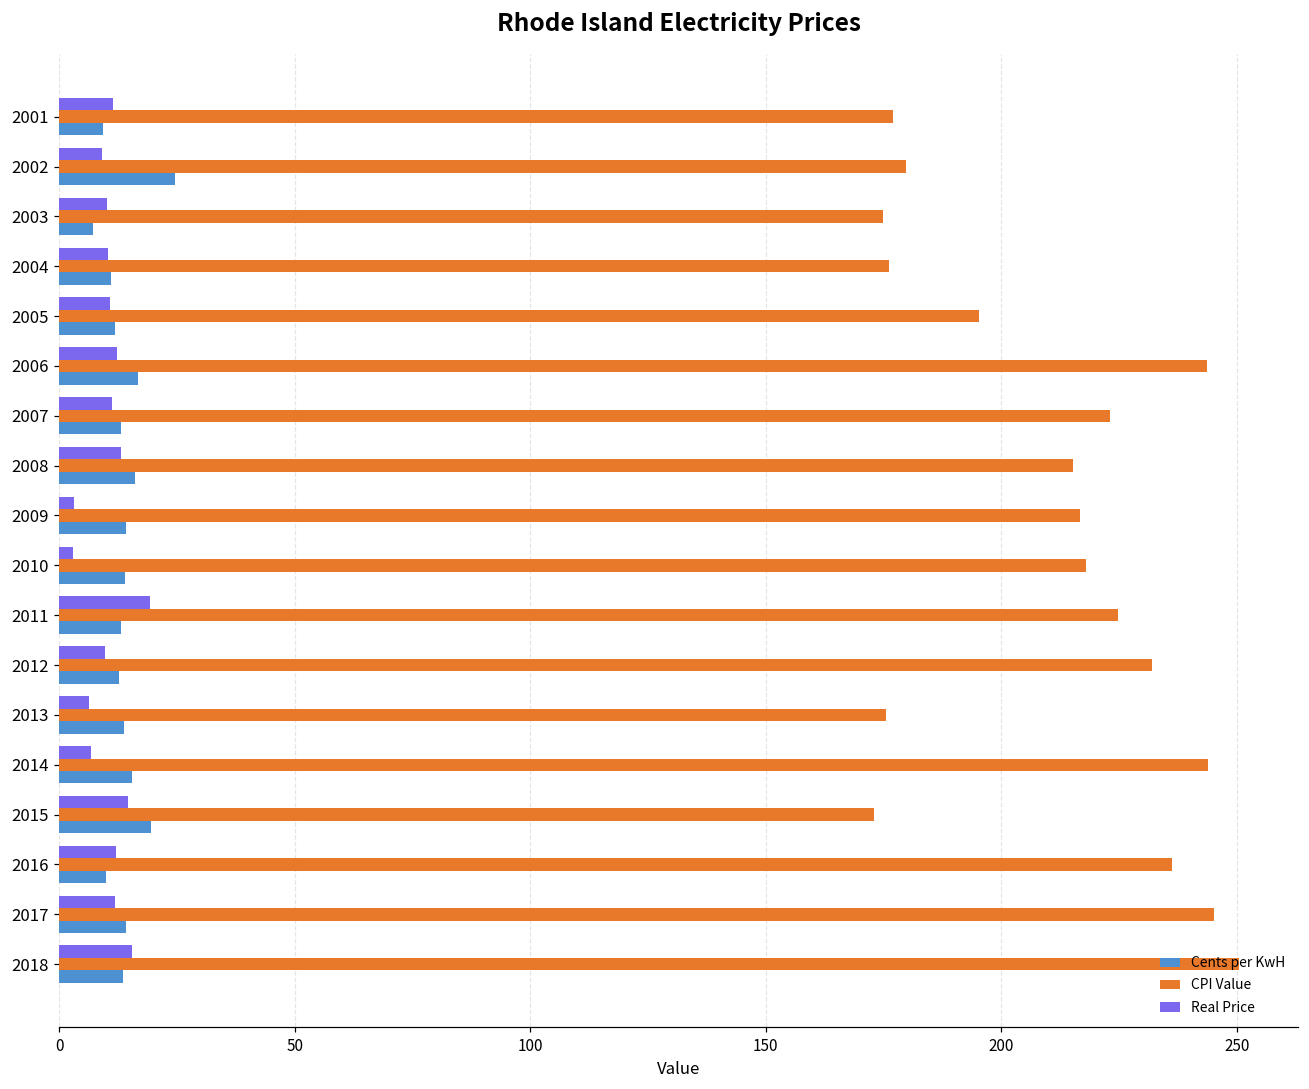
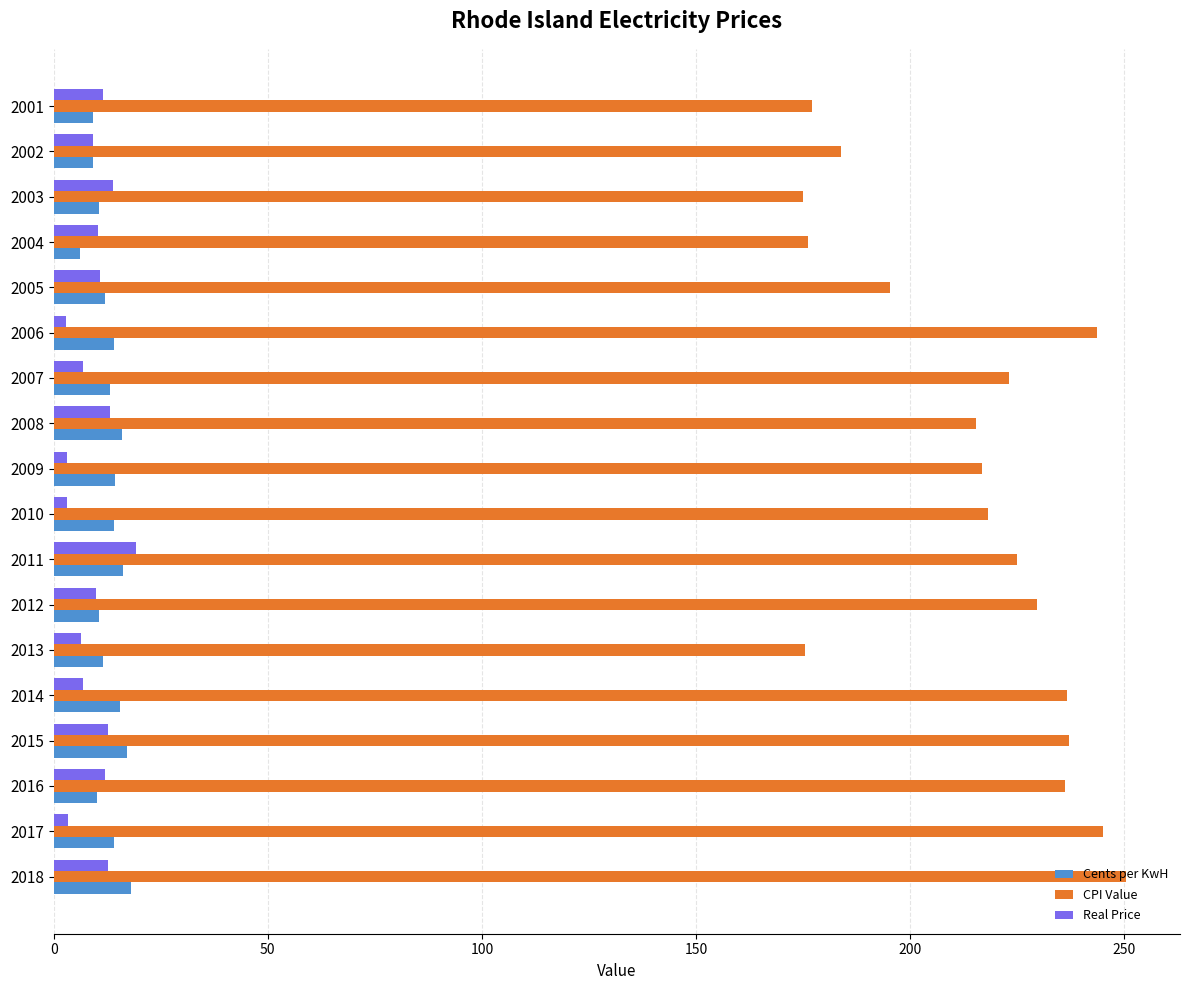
CPI Value, 2002: 180 -> 184
Cents per KwH, 2002: 25 -> 9
Real Price, 2003: 10 -> 14
Cents per KwH, 2003: 7 -> 10
Cents per KwH, 2004: 11 -> 6
Real Price, 2006: 12 -> 3
Cents per KwH, 2006: 17 -> 14
Real Price, 2007: 11 -> 7
Cents per KwH, 2011: 13 -> 16
CPI Value, 2012: 232 -> 230
Cents per KwH, 2012: 13 -> 10
Cents per KwH, 2013: 14 -> 12
CPI Value, 2014: 244 -> 237
Real Price, 2015: 15 -> 13
CPI Value, 2015: 173 -> 237
Cents per KwH, 2015: 20 -> 17
Real Price, 2017: 12 -> 3
Real Price, 2018: 16 -> 13
Cents per KwH, 2018: 14 -> 18
